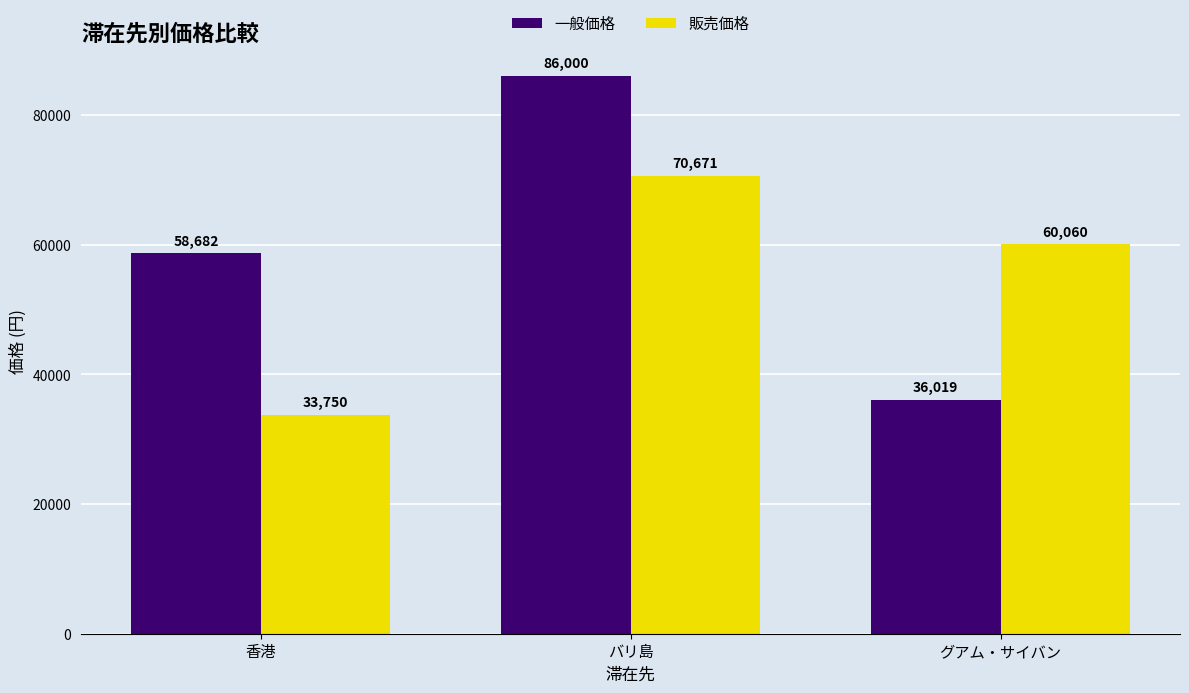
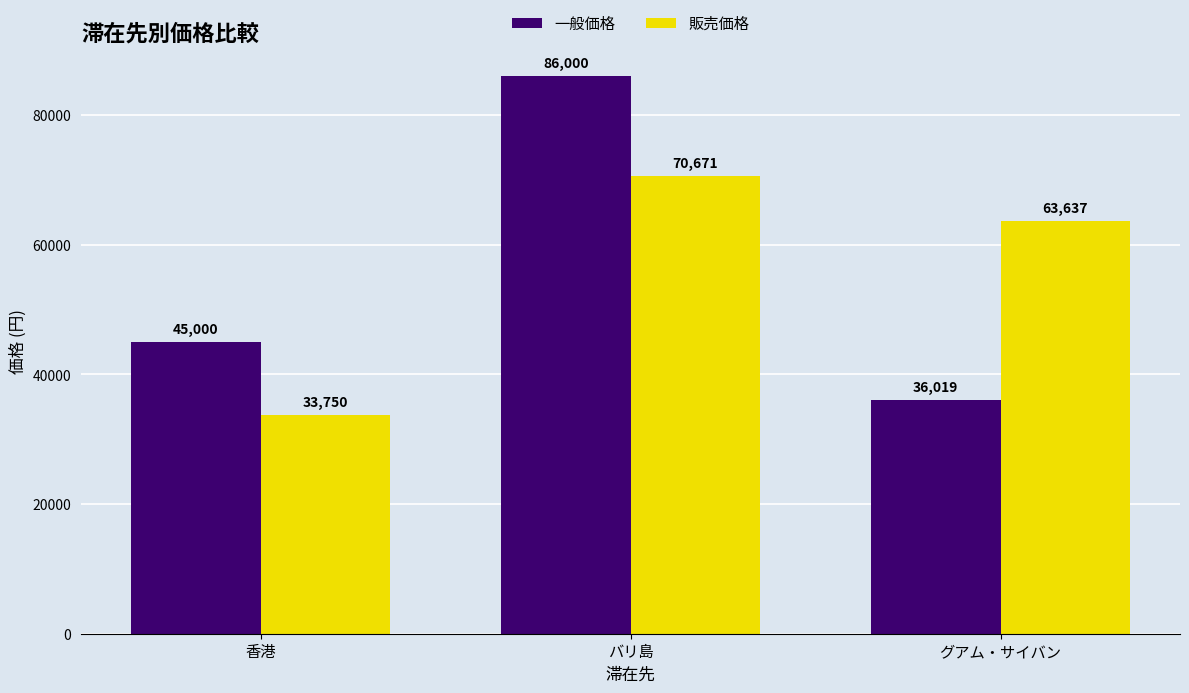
一般価格, 香港: 58,682 -> 45,000
販売価格, グアム・サイバン: 60,060 -> 63,637
